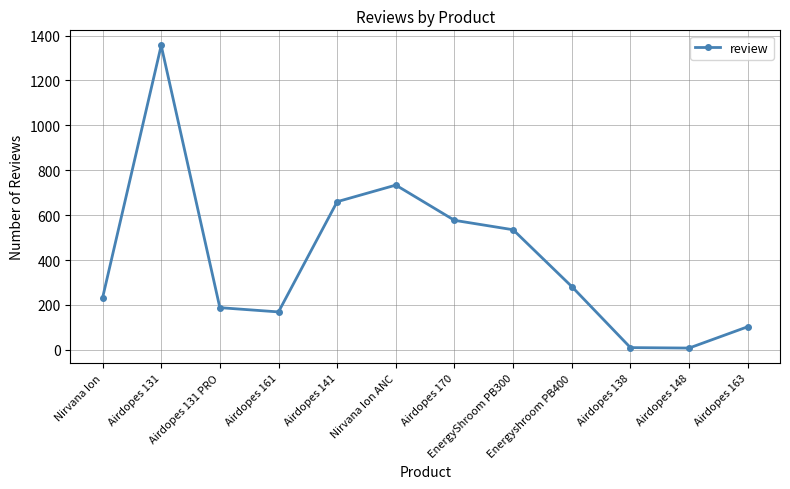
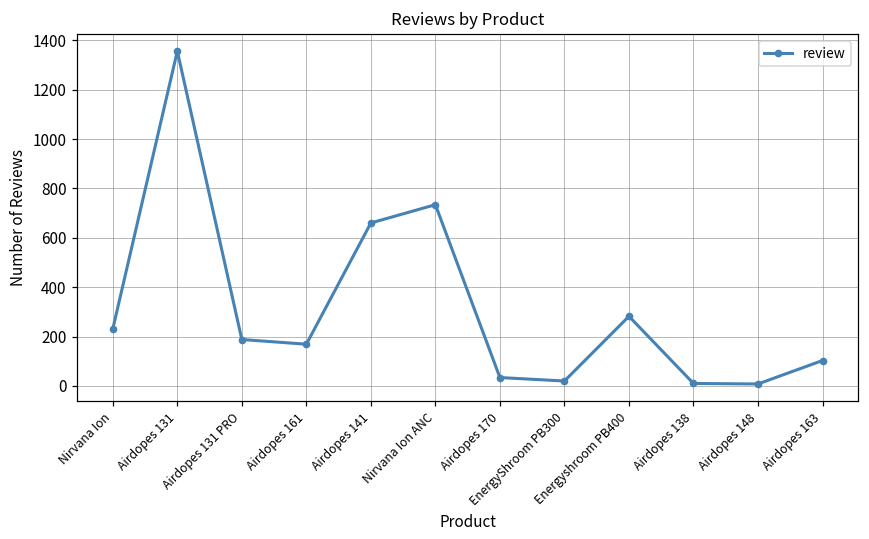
Airdopes 170: 580 -> 30
EnergyShroom PB300: 540 -> 20
